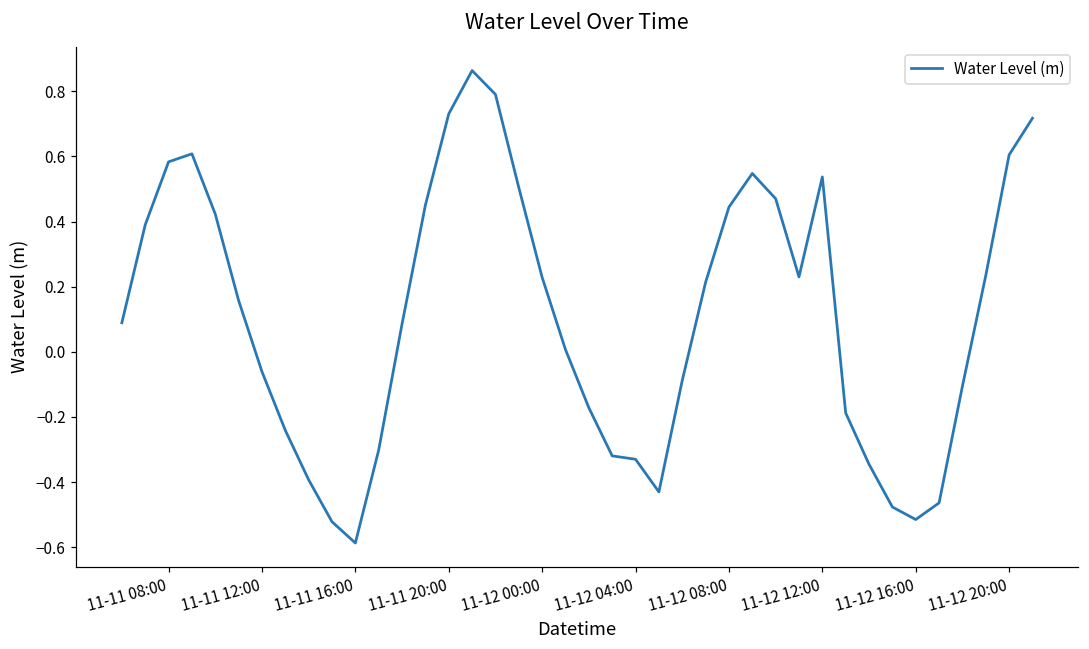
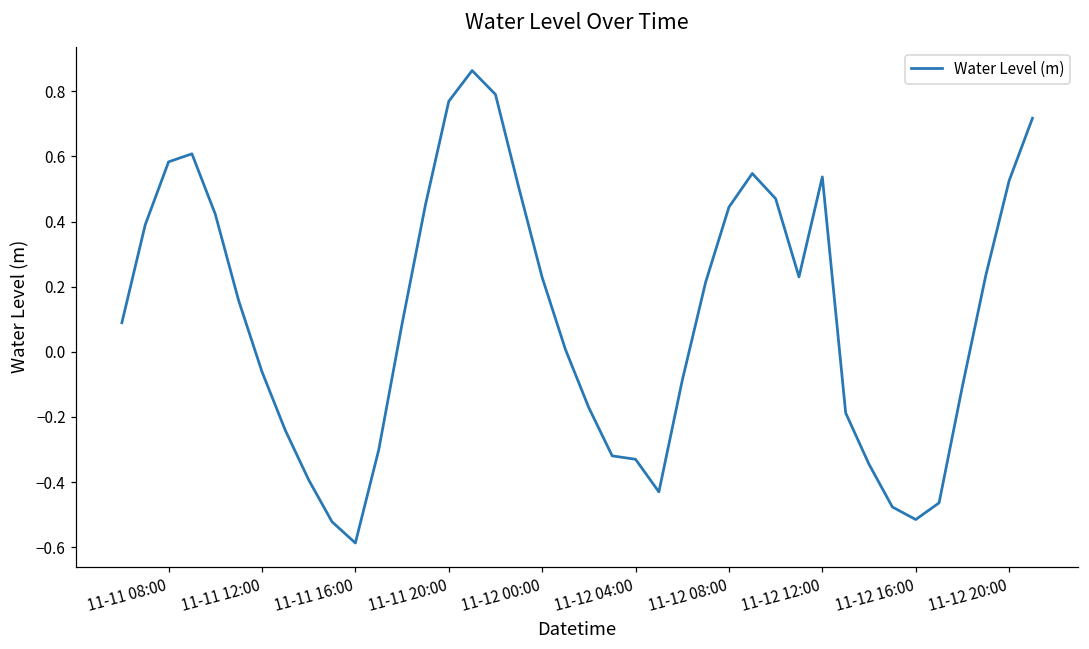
11-11 20:00: 0.73 -> 0.77
11-12 20:00: 0.60 -> 0.53
